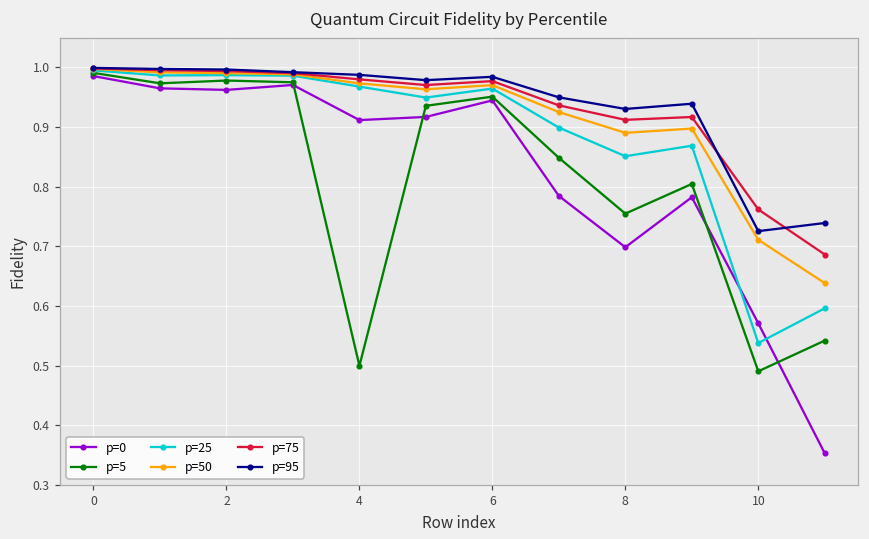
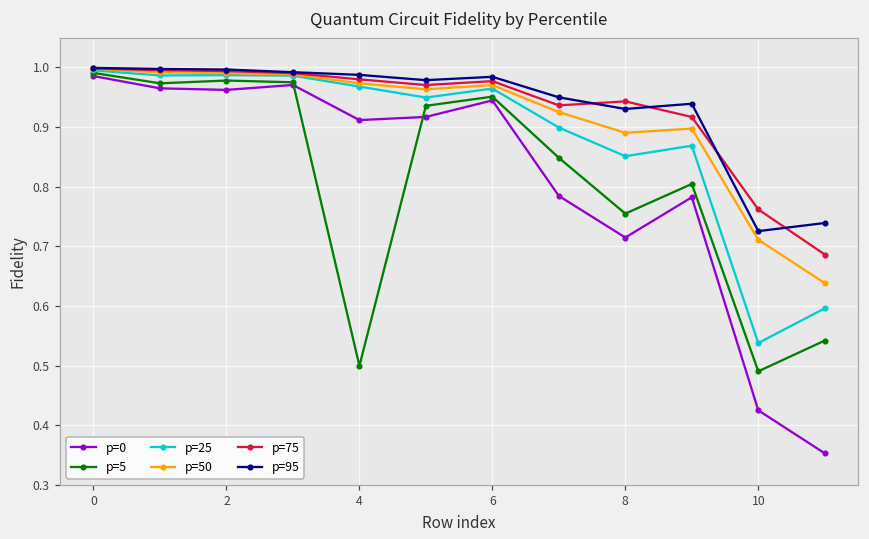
p=0, 8: 0.70 -> 0.71
p=75, 8: 0.91 -> 0.94
p=0, 10: 0.57 -> 0.42
